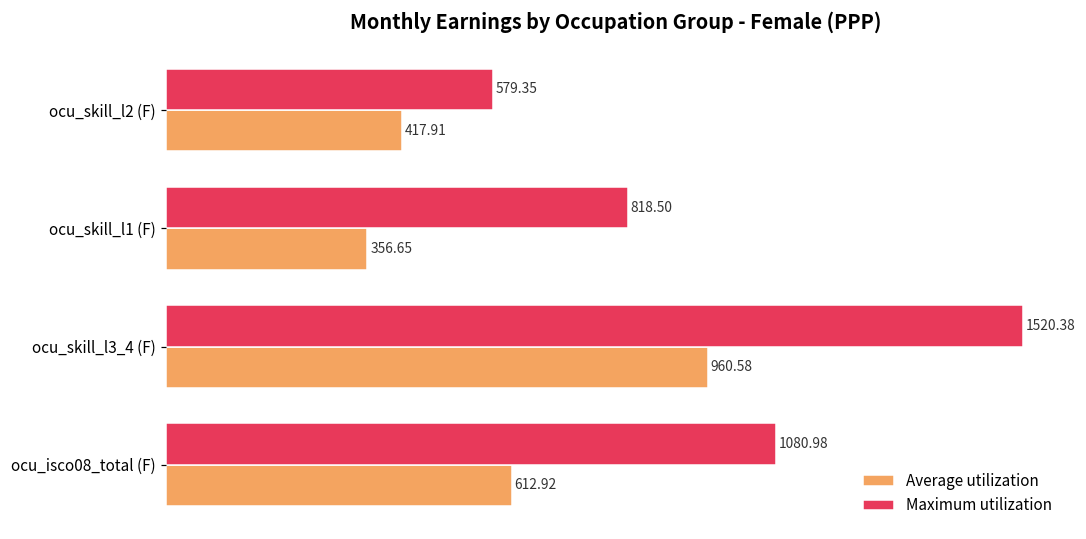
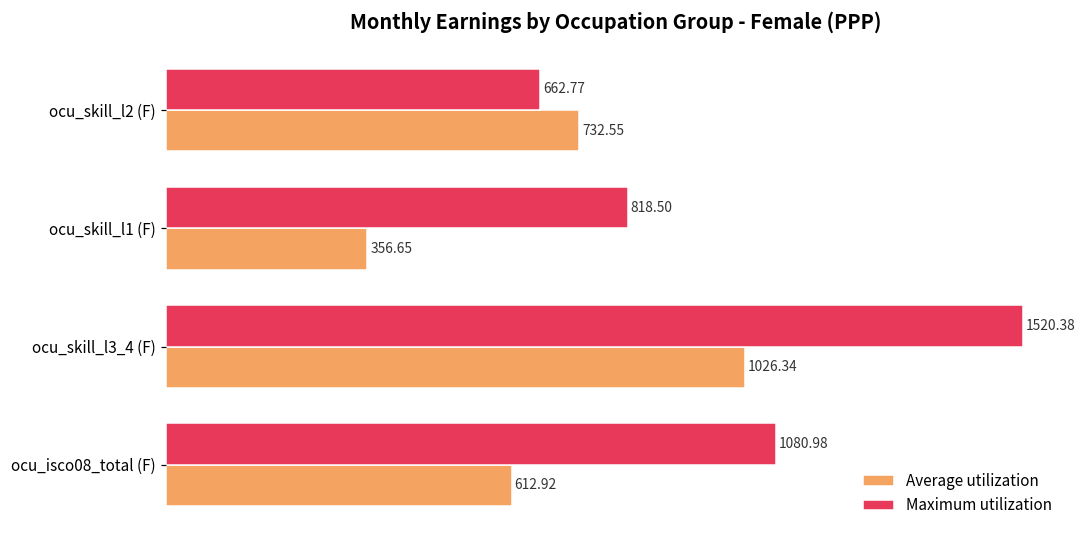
Maximum utilization, ocu_skill_l2 (F): 579.35 -> 662.77
Average utilization, ocu_skill_l2 (F): 417.91 -> 732.55
Average utilization, ocu_skill_l3_4 (F): 960.58 -> 1026.34
